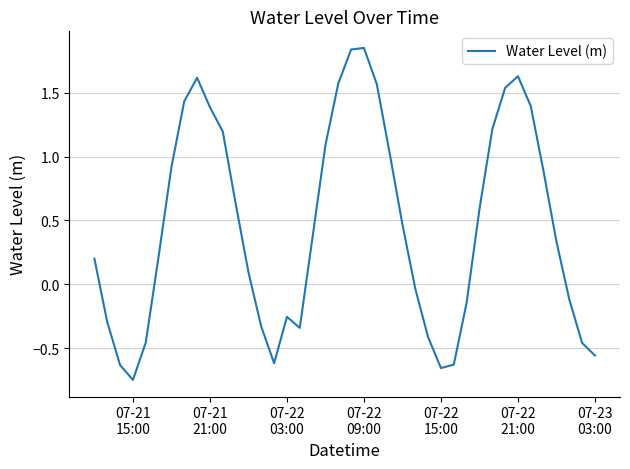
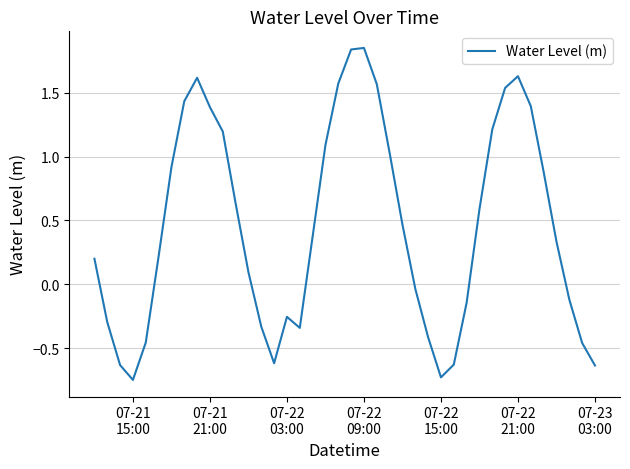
07-22 15:00: -0.65 -> -0.73
07-23 03:00: -0.56 -> -0.63
